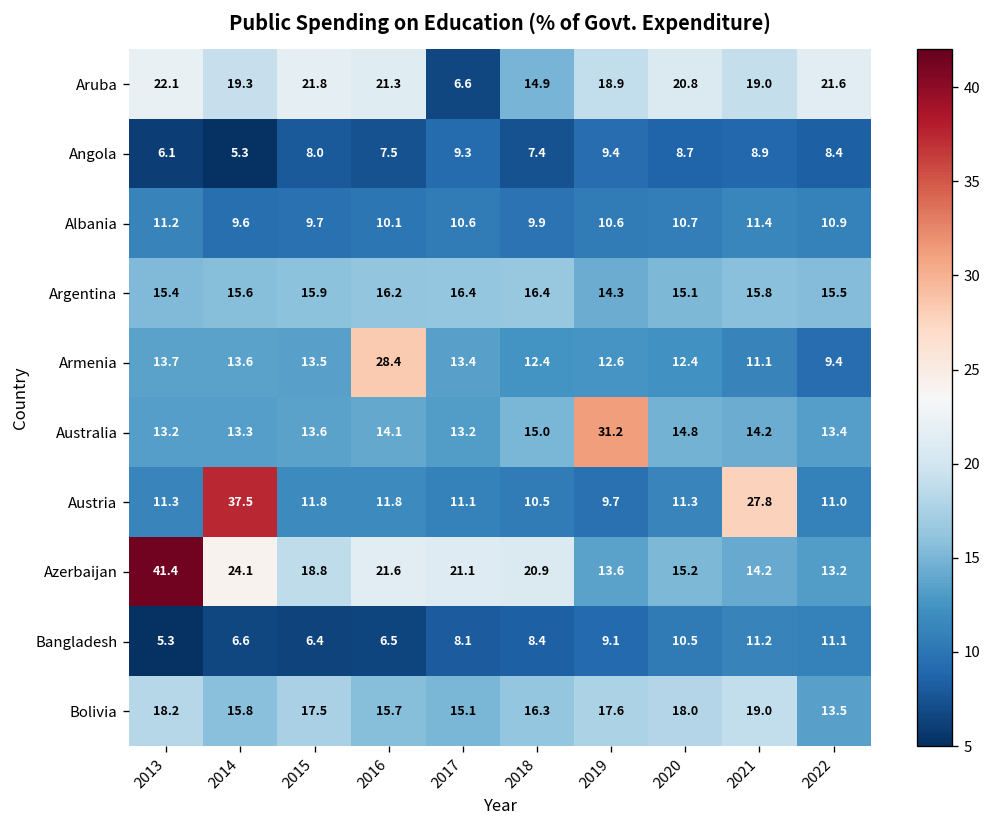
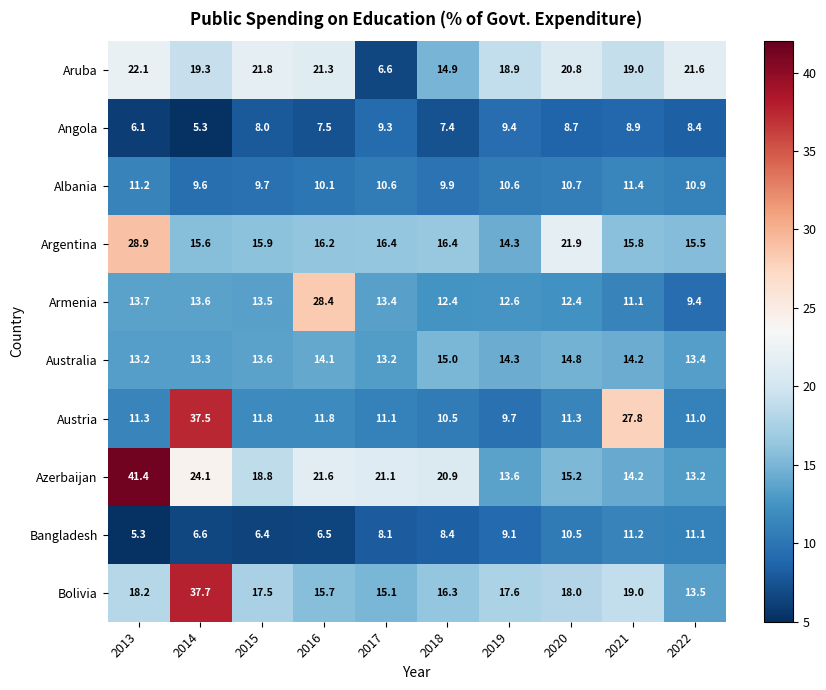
Argentina, 2013: 15.4 -> 28.9
Argentina, 2020: 15.1 -> 21.9
Australia, 2019: 31.2 -> 14.3
Bolivia, 2014: 15.8 -> 37.7
